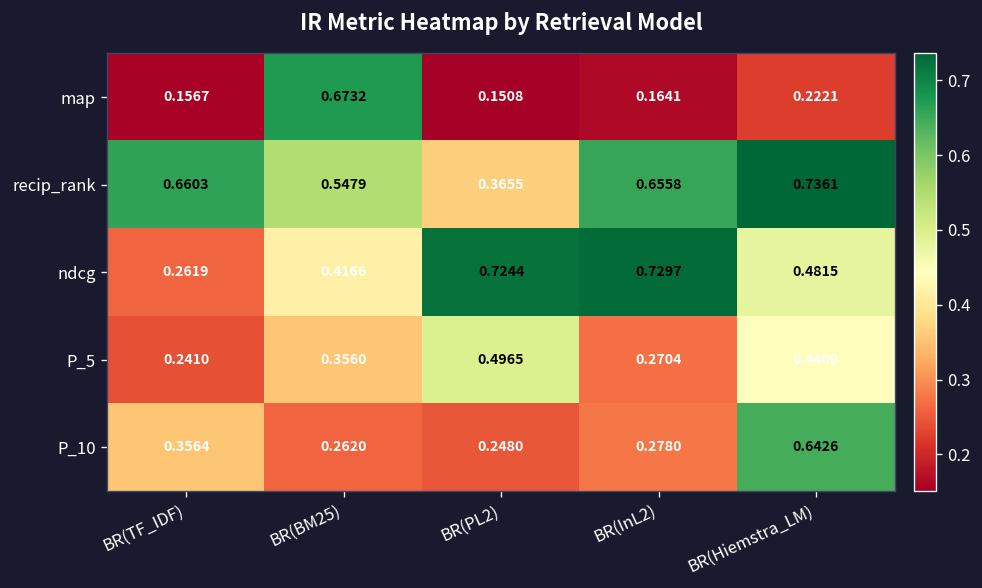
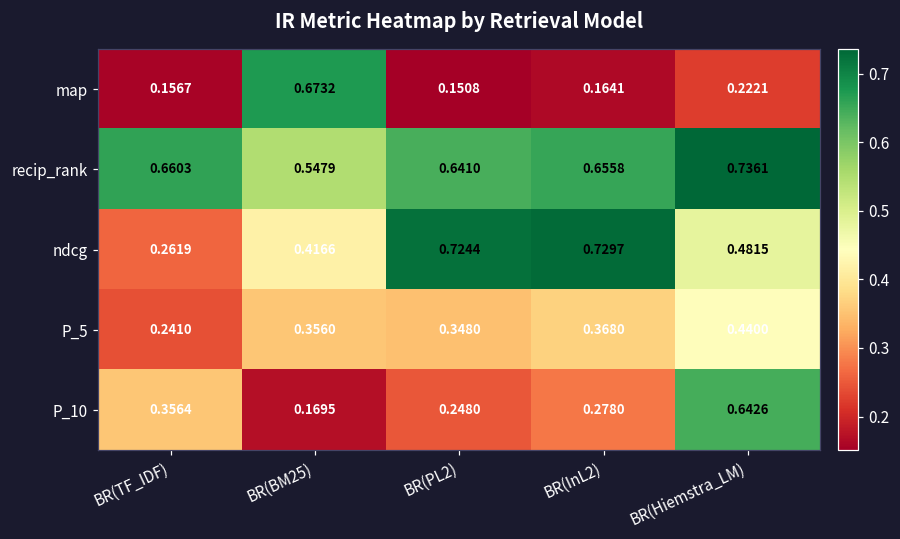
recip_rank, BR(PL2): 0.3655 -> 0.6410
P_5, BR(PL2): 0.4965 -> 0.3480
P_5, BR(InL2): 0.2704 -> 0.3680
P_10, BR(BM25): 0.2620 -> 0.1695
